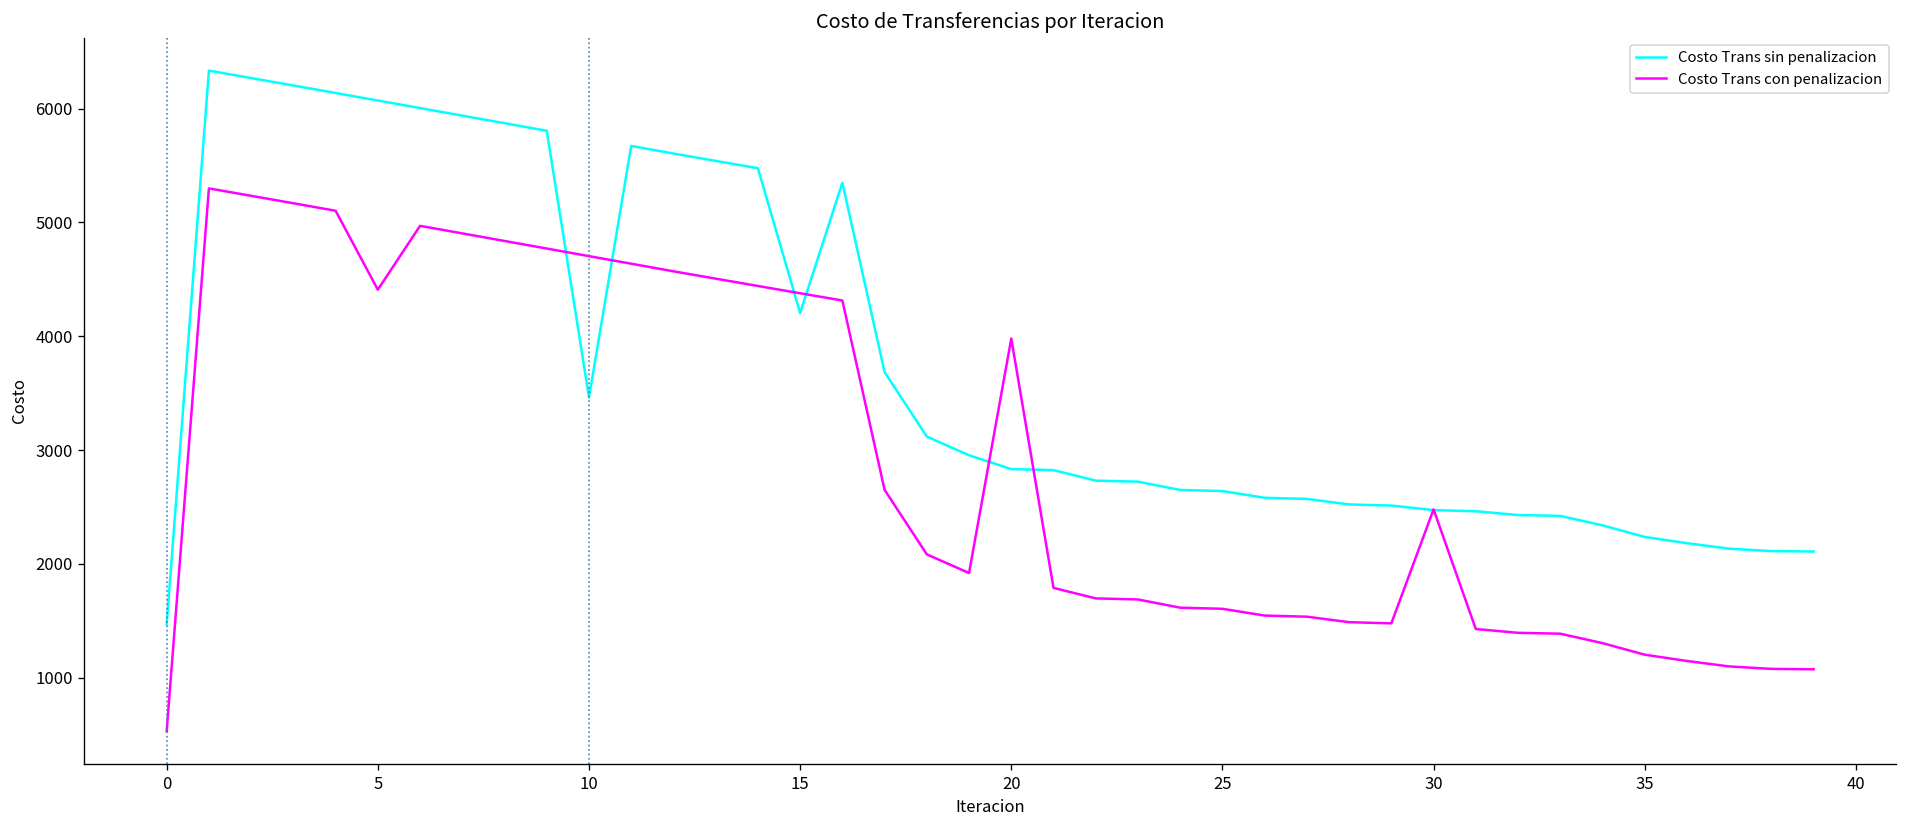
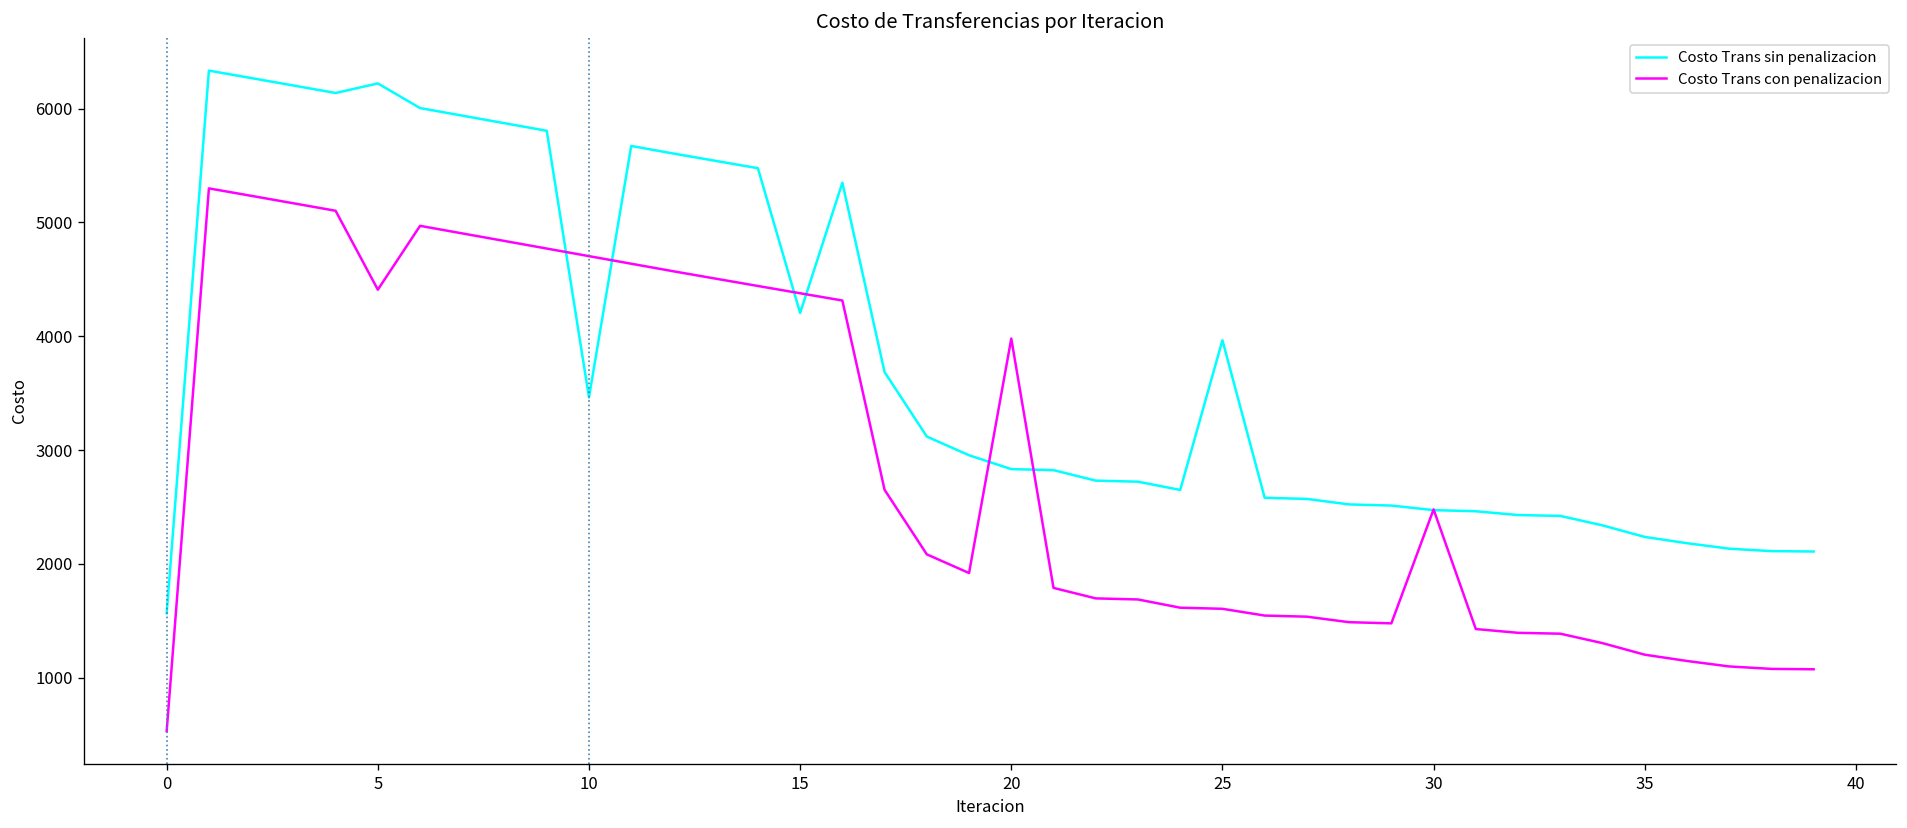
Costo Trans sin penalizacion, 0: 1500 -> 1600
Costo Trans sin penalizacion, 5: 6100 -> 6200
Costo Trans sin penalizacion, 25: 2600 -> 4000
